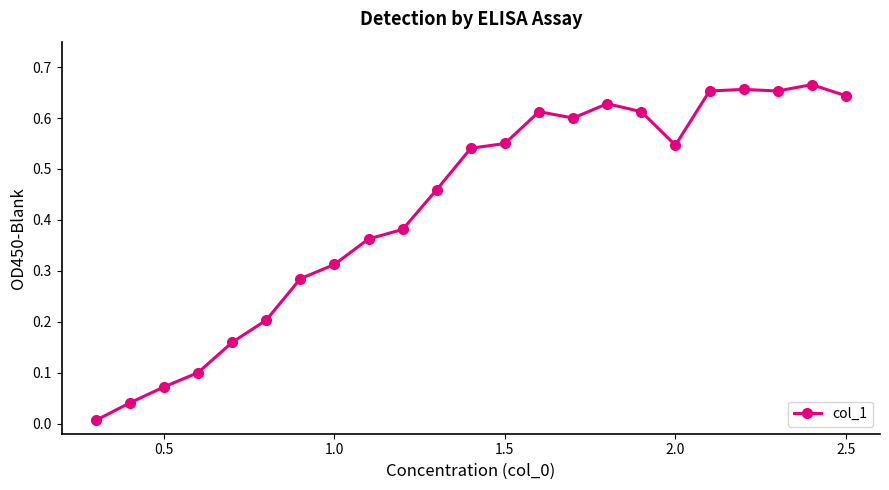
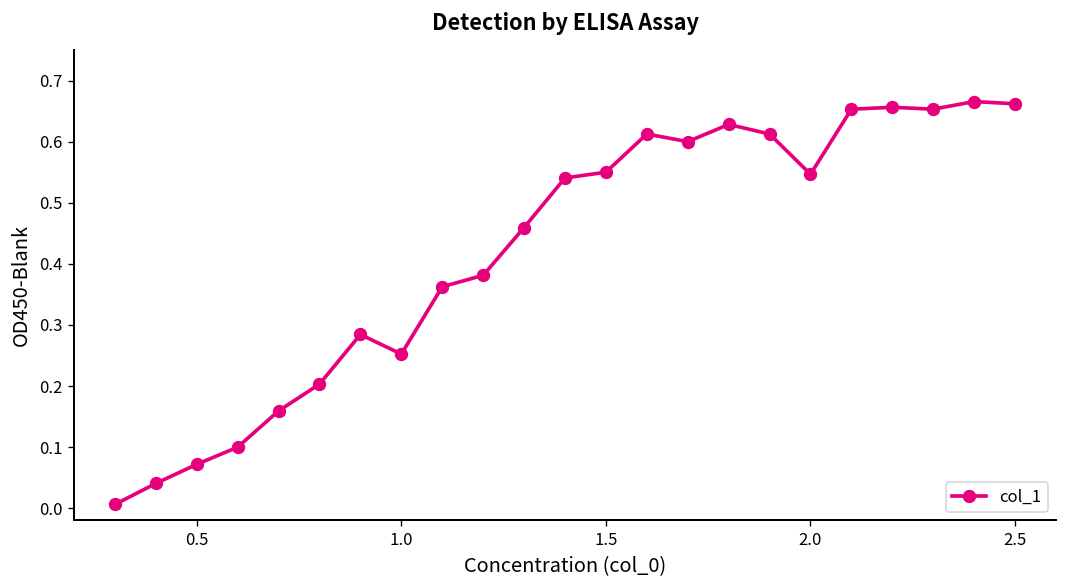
1.0: 0.31 -> 0.25
2.5: 0.64 -> 0.66
